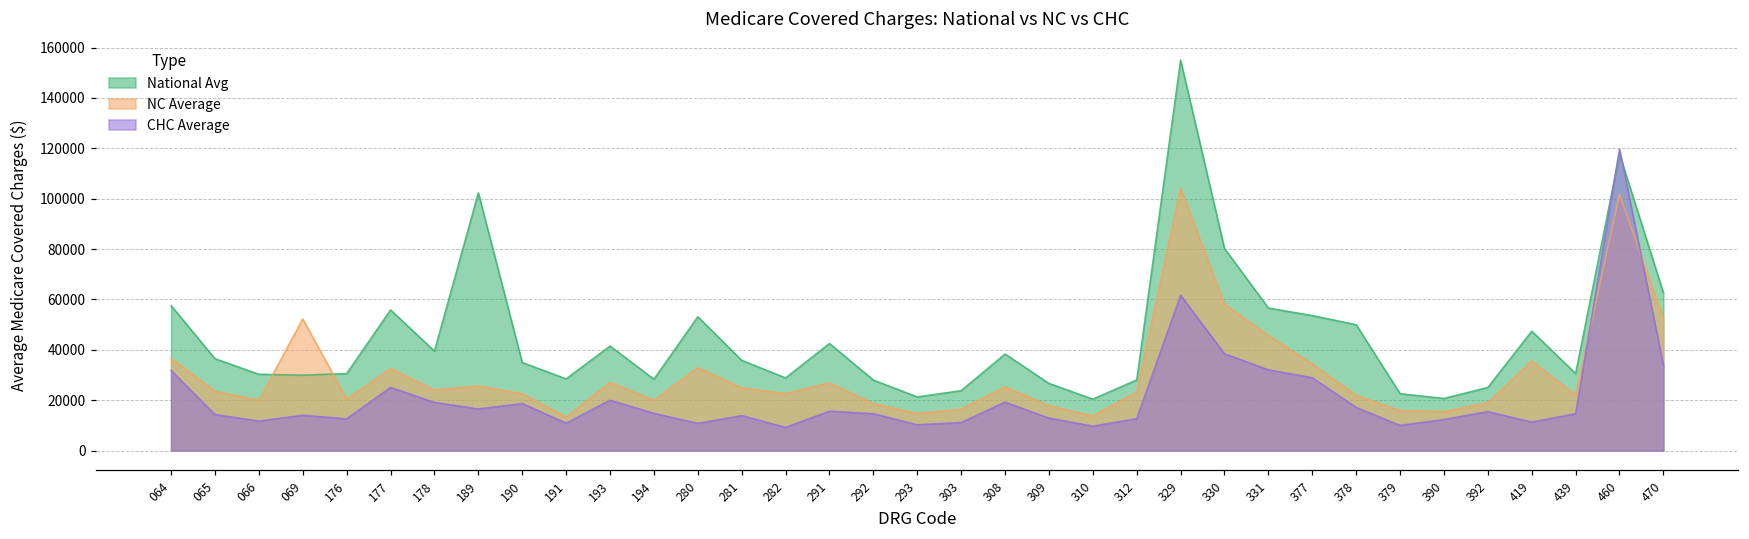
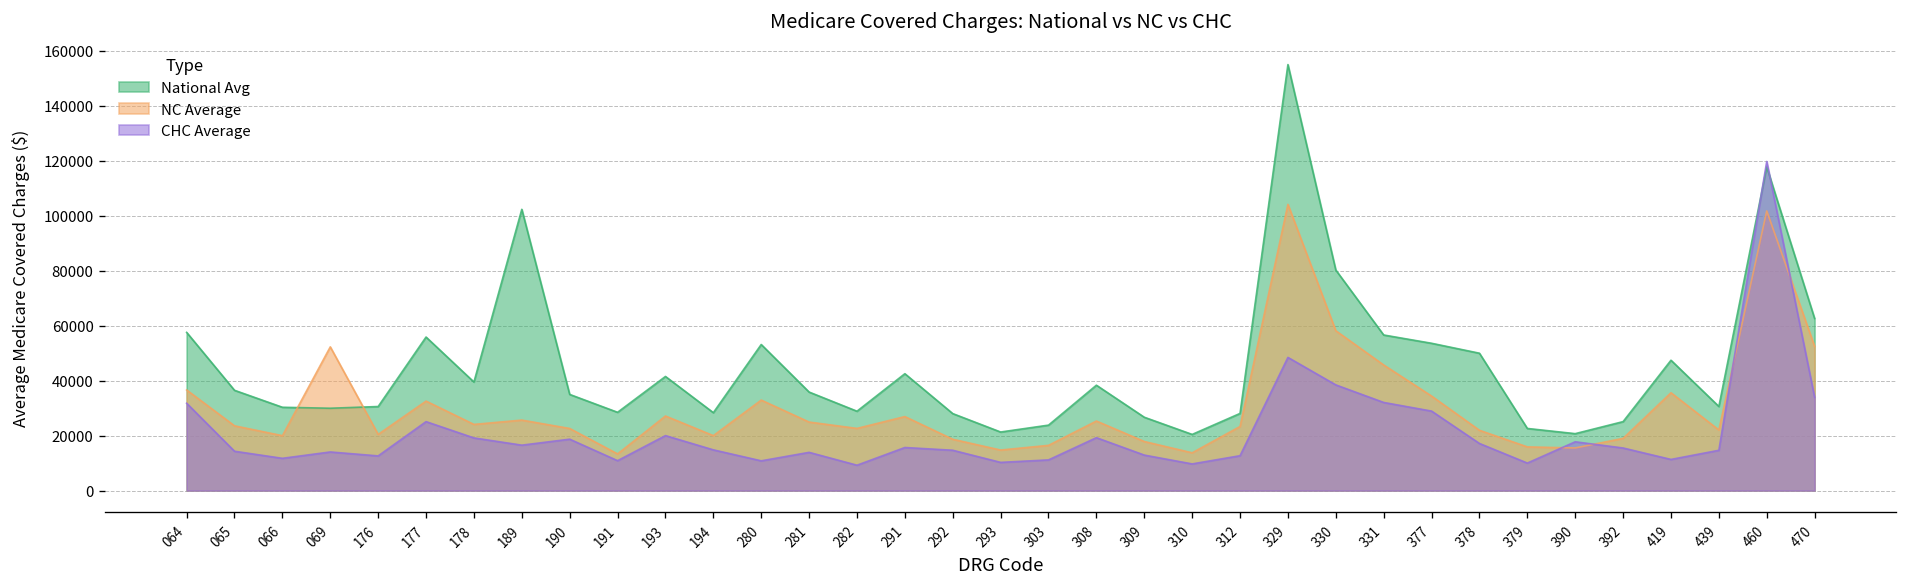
CHC Average, 329: 62000 -> 48000
CHC Average, 390: 12000 -> 18000
